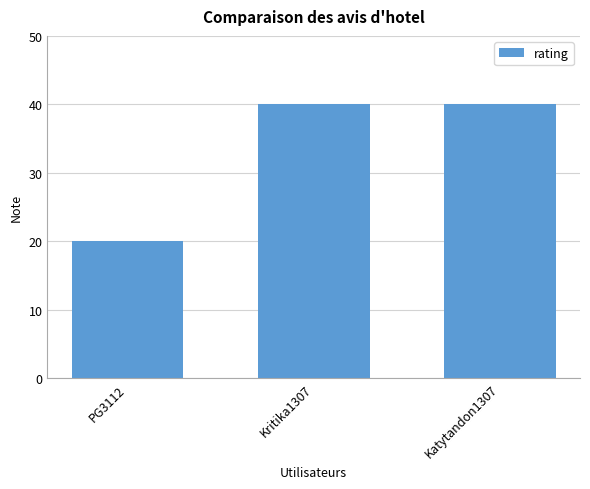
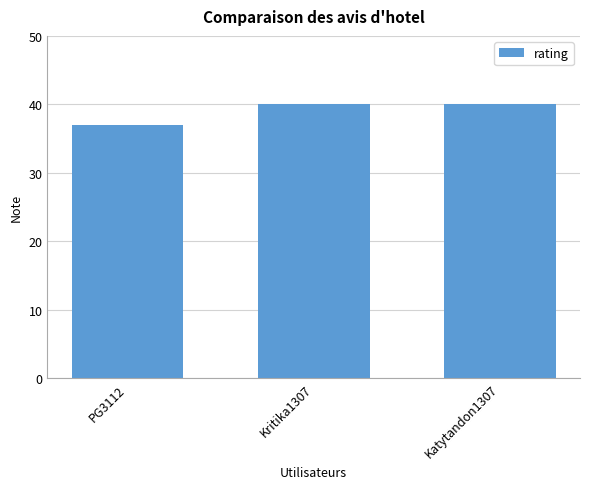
PG3112: 20 -> 37
